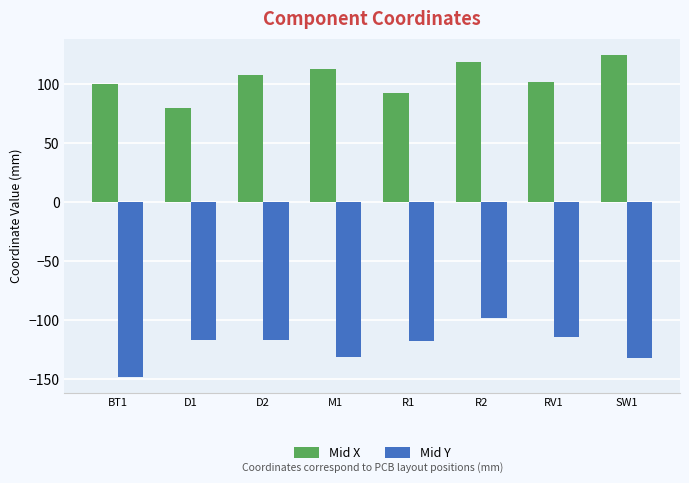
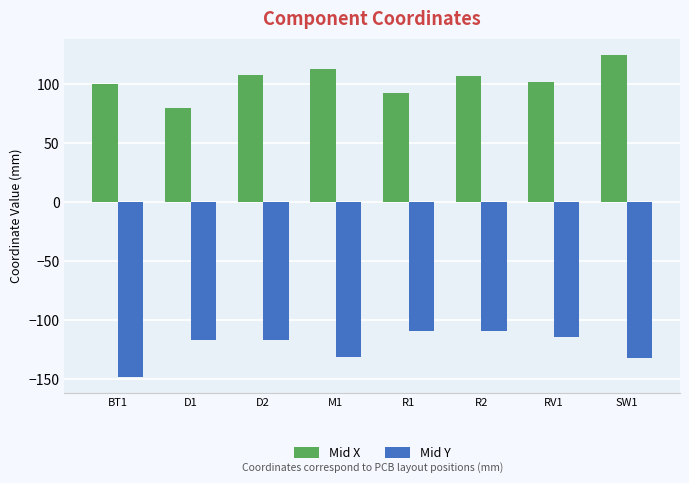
Mid Y, R1: -118 -> -110
Mid X, R2: 119 -> 107
Mid Y, R2: -98 -> -110
